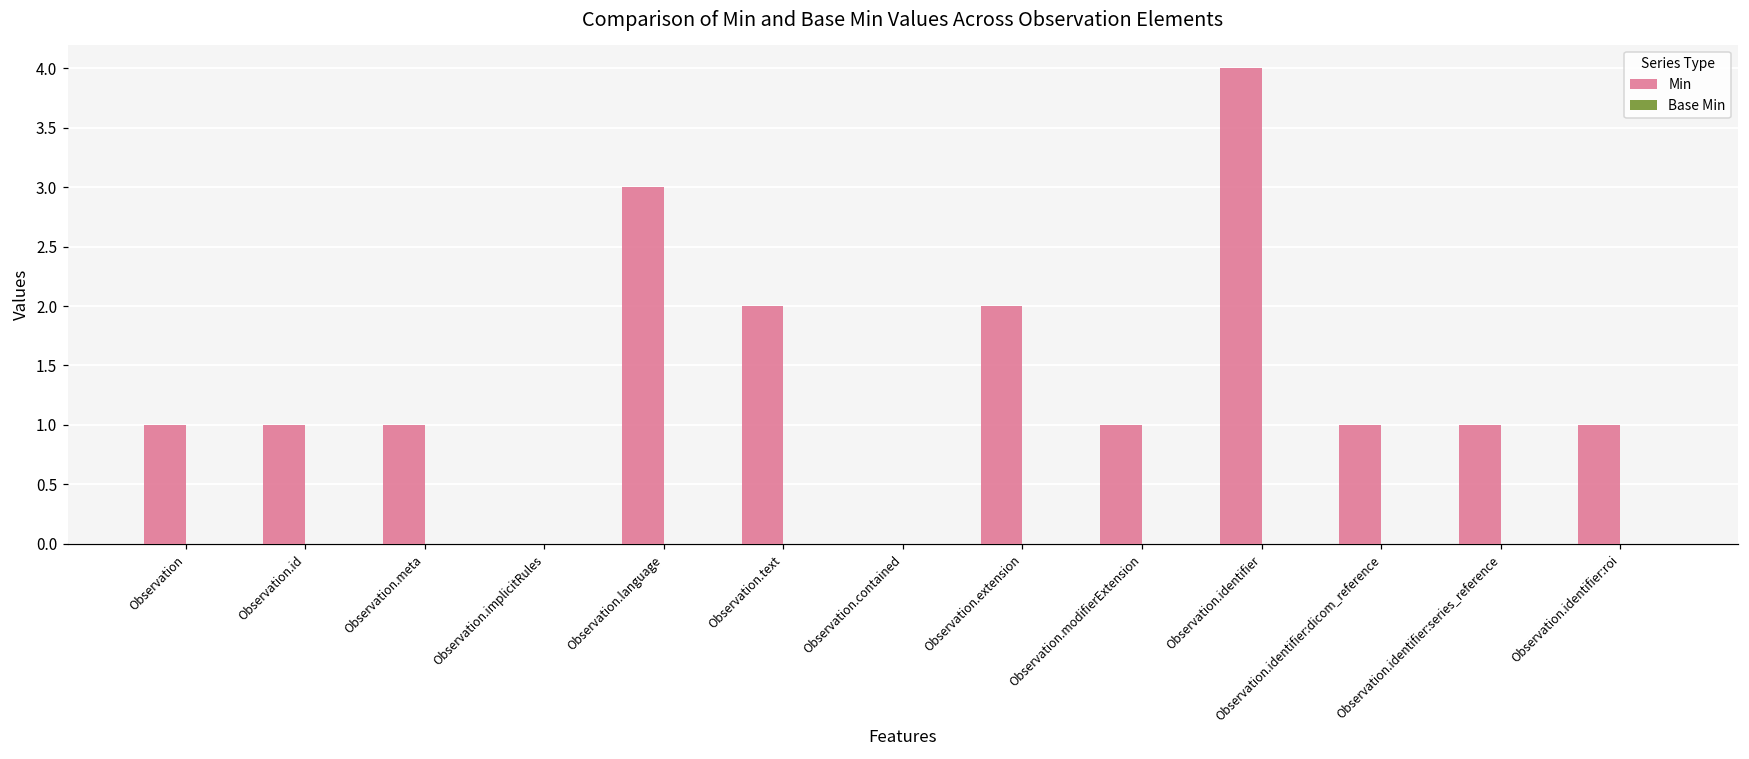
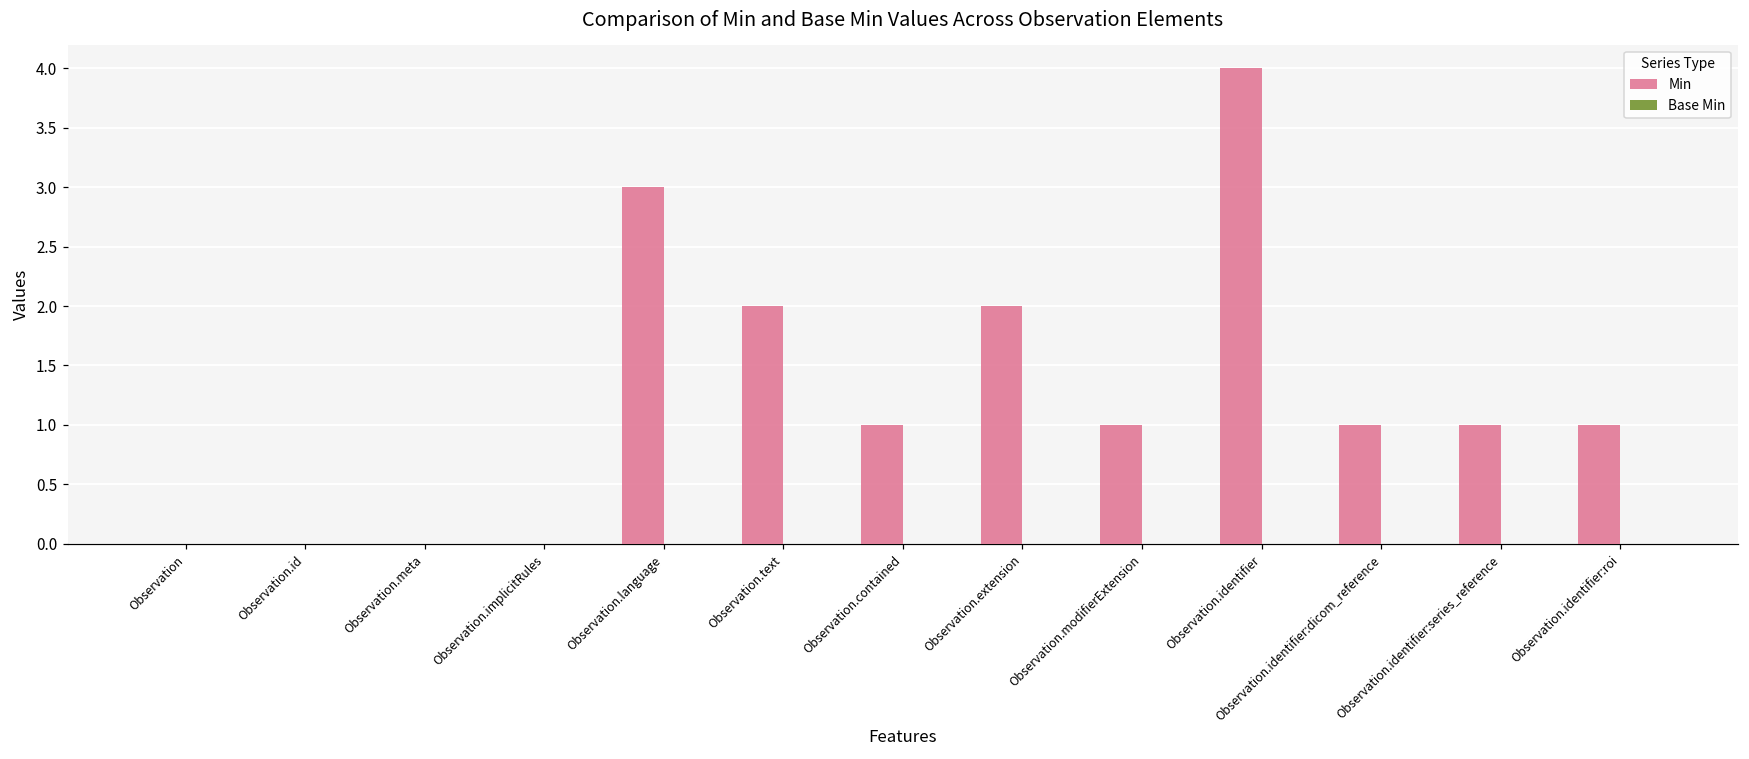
Min, Observation: 1 -> 0
Min, Observation.id: 1 -> 0
Min, Observation.meta: 1 -> 0
Min, Observation.contained: 0 -> 1
